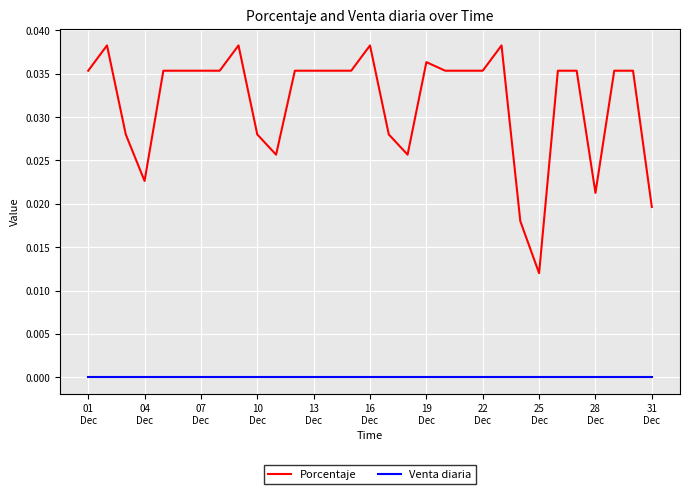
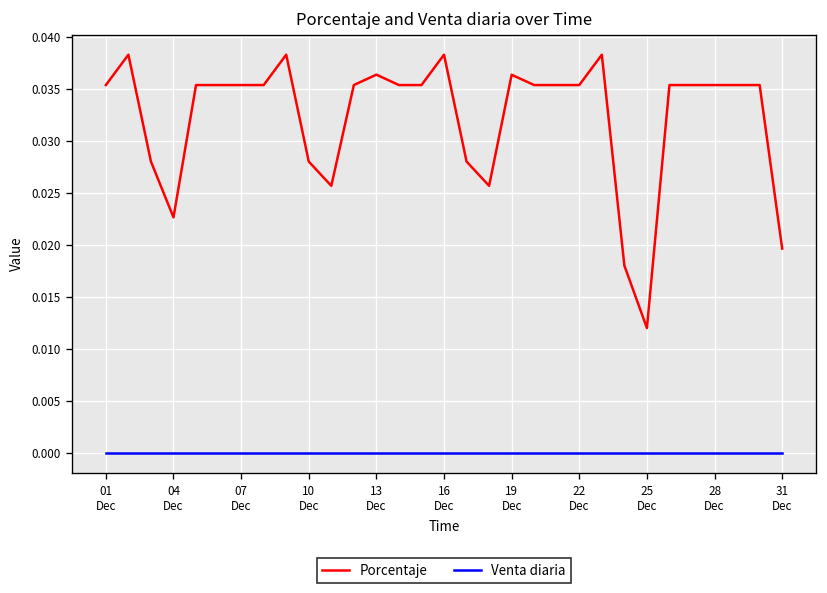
Porcentaje, 13 Dec: 0.035 -> 0.036
Porcentaje, 28 Dec: 0.021 -> 0.035
